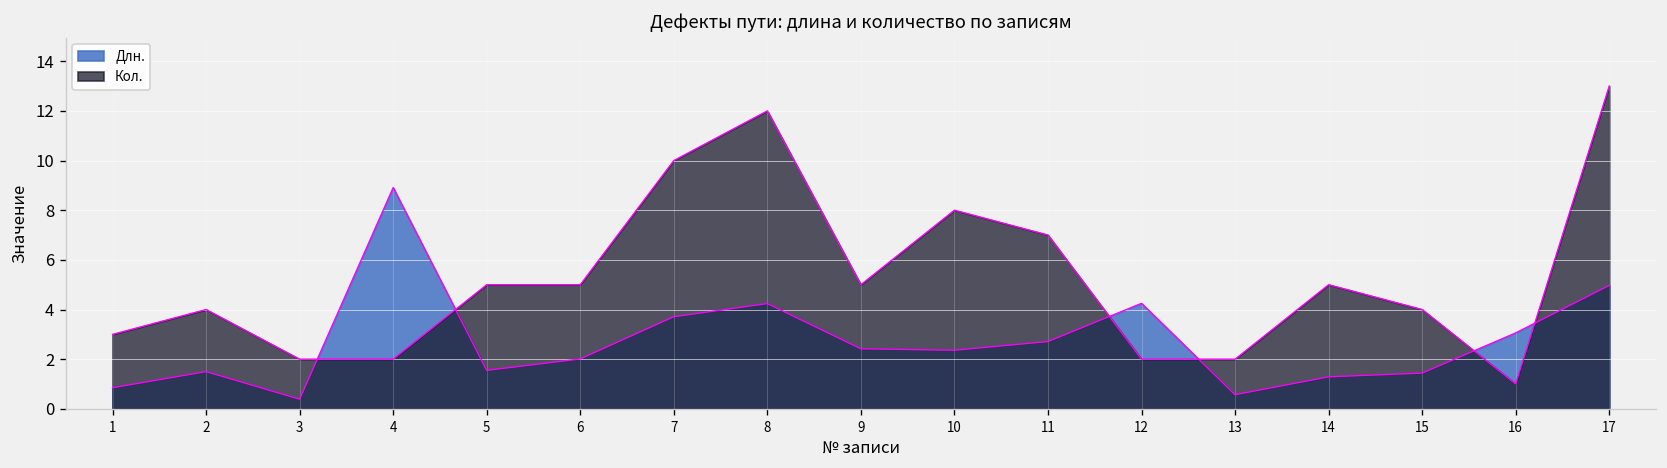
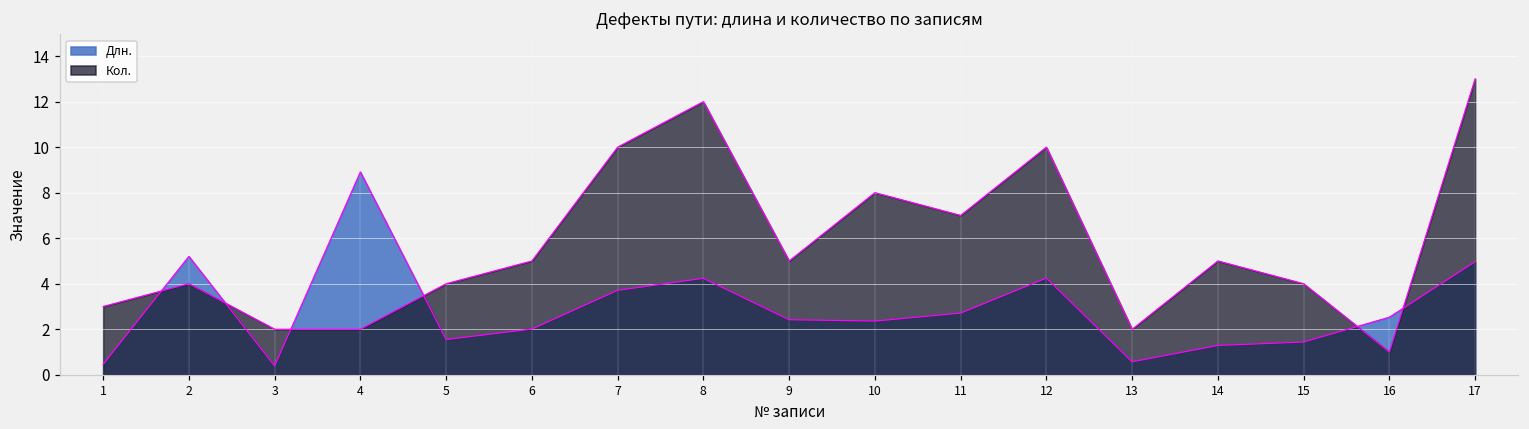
Длн., 1: 0.9 -> 0.5
Длн., 2: 1.5 -> 5.2
Кол., 5: 5 -> 4
Кол., 12: 2 -> 10
Длн., 16: 3.1 -> 2.5
